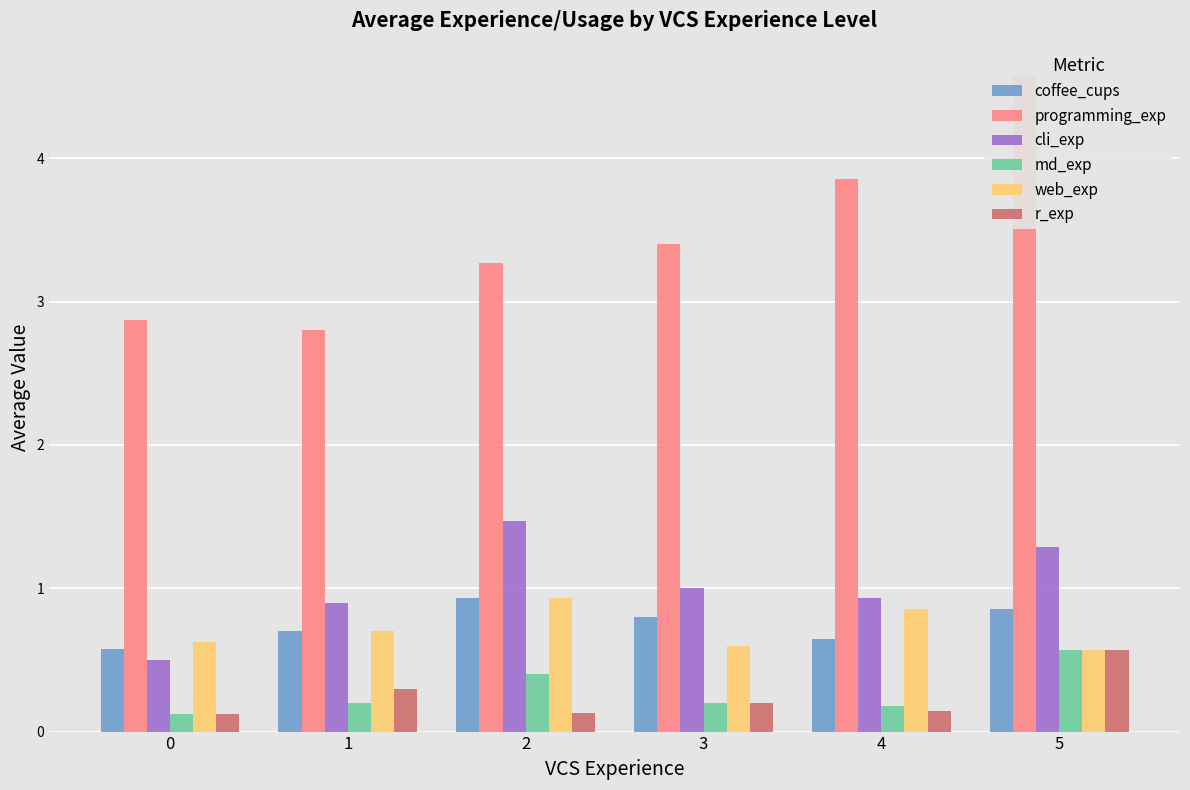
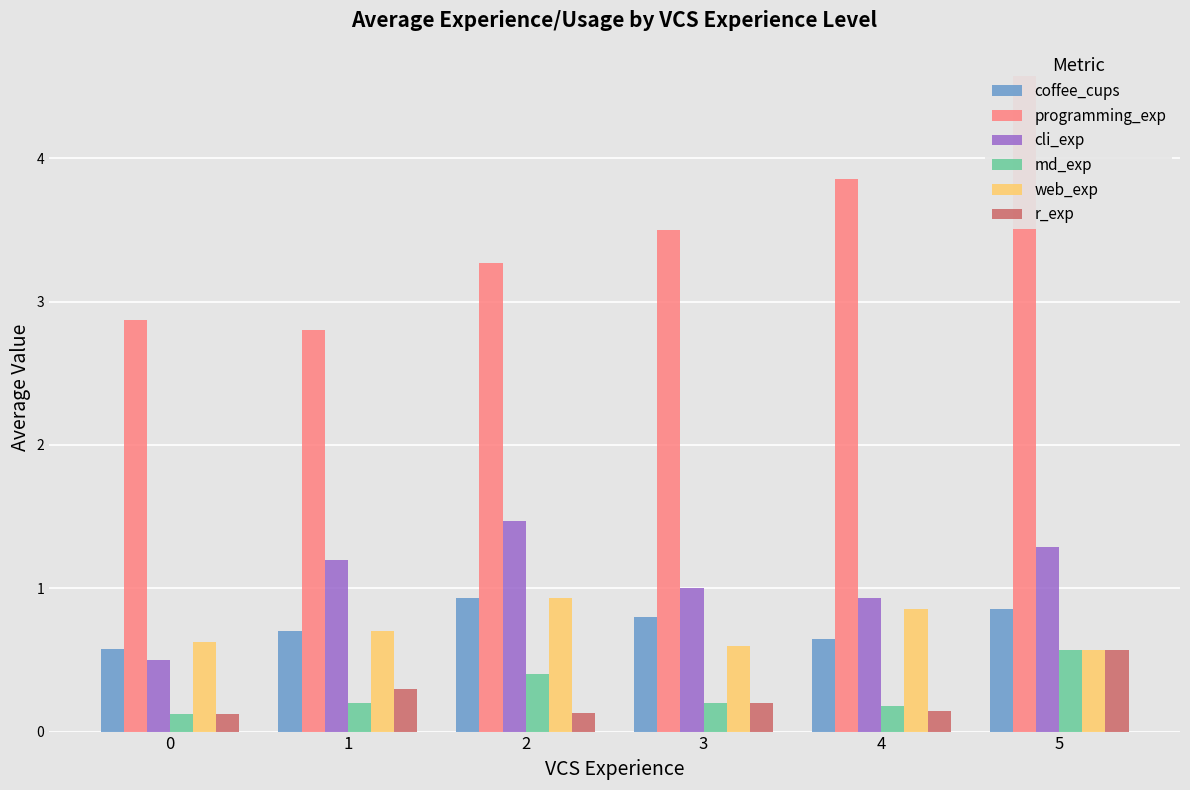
cli_exp, 1: 0.9 -> 1.2
programming_exp, 3: 3.4 -> 3.5
